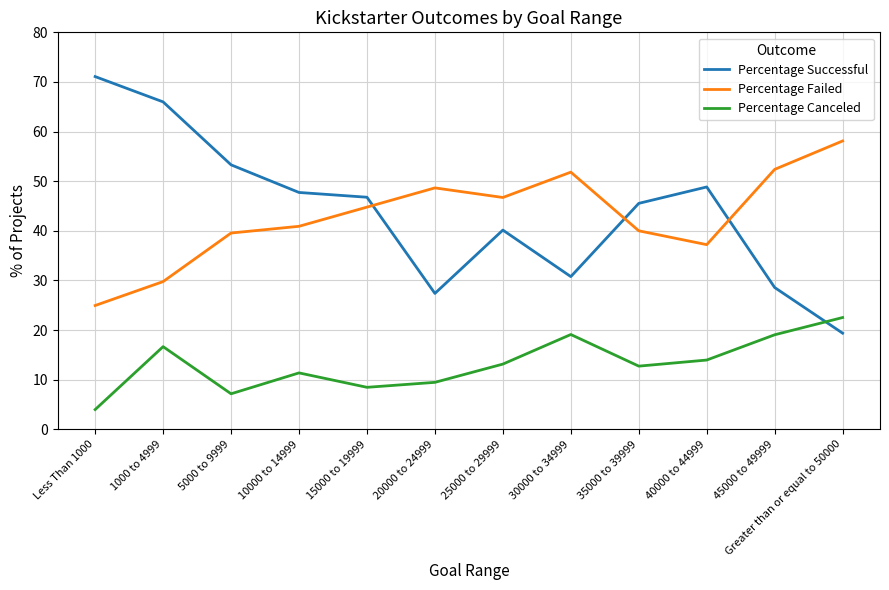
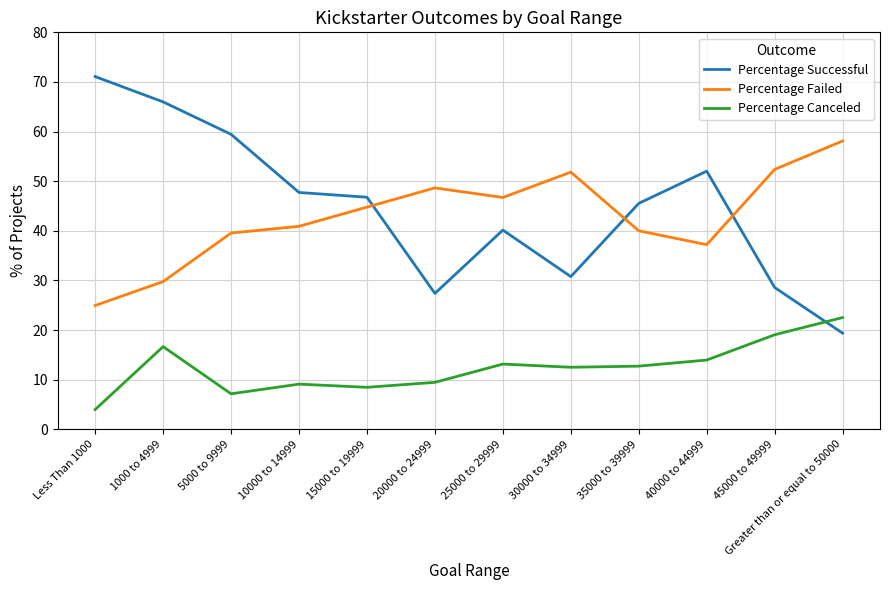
Percentage Successful, 5000 to 9999: 53 -> 59
Percentage Canceled, 10000 to 14999: 11 -> 9
Percentage Canceled, 30000 to 34999: 19 -> 13
Percentage Successful, 40000 to 44999: 49 -> 52
